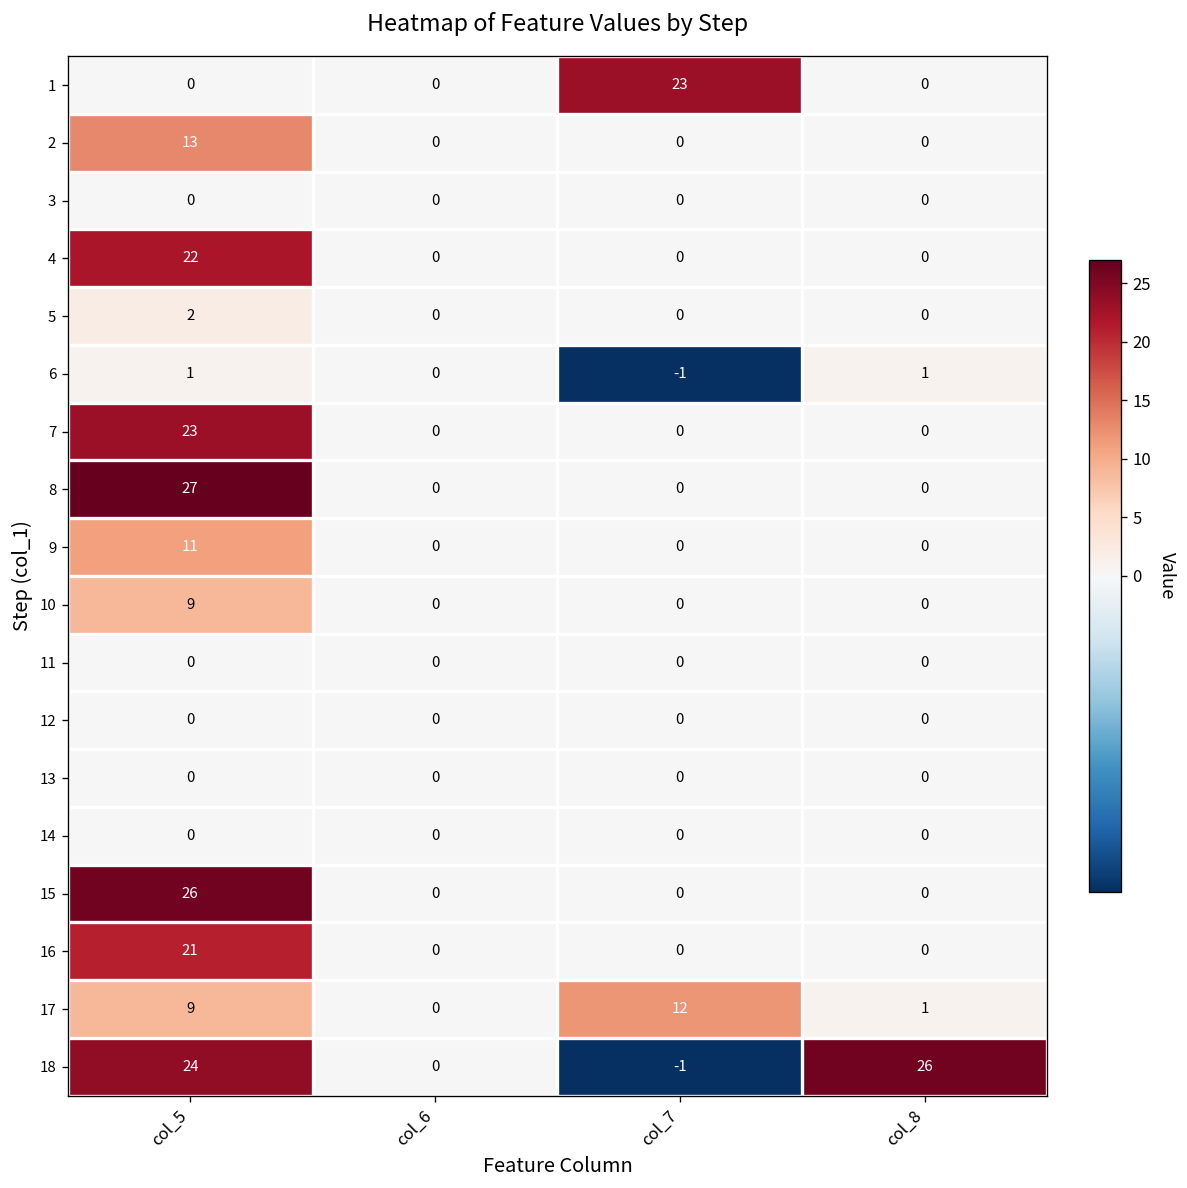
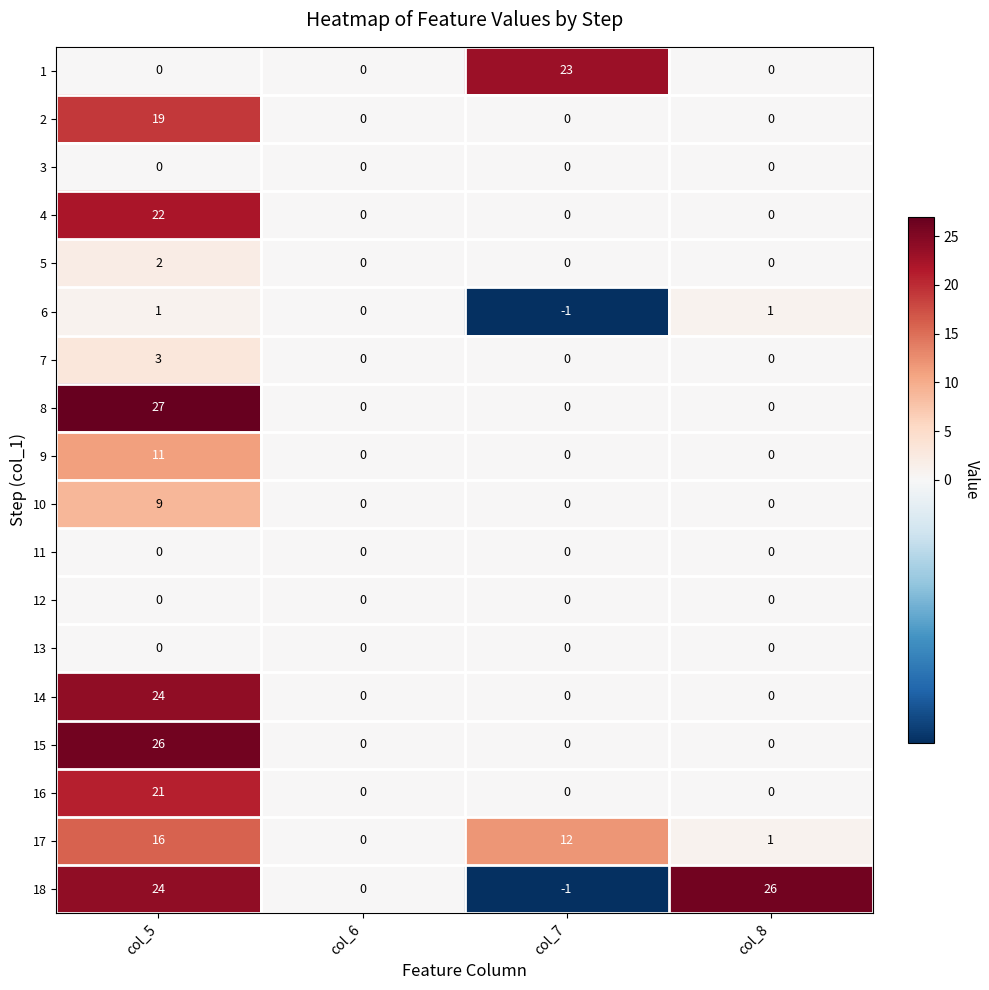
2, col_5: 13 -> 19
7, col_5: 23 -> 3
14, col_5: 0 -> 24
17, col_5: 9 -> 16
